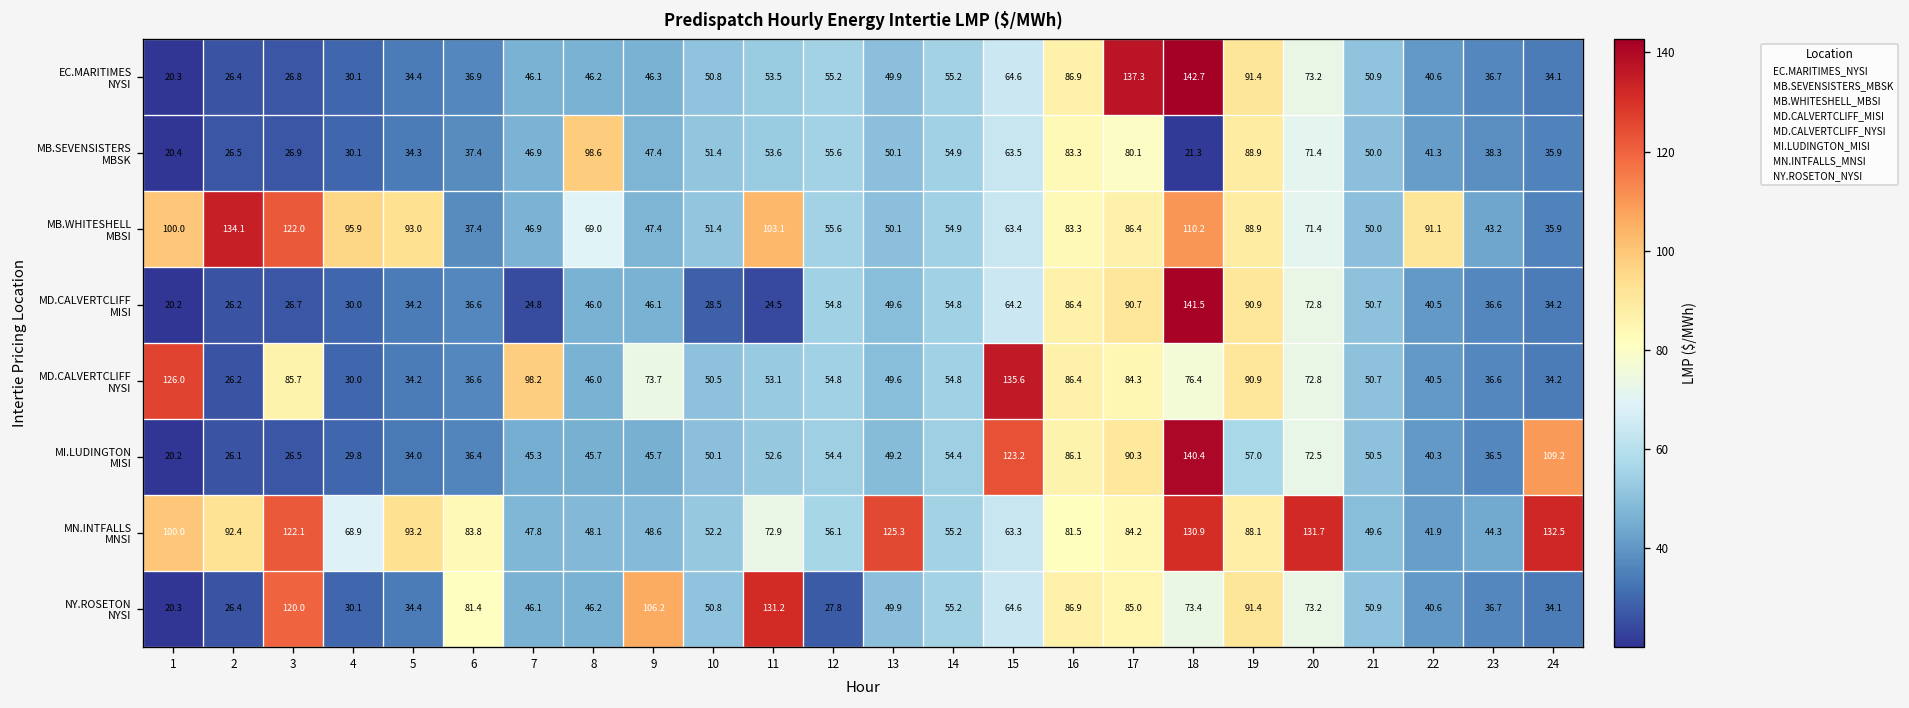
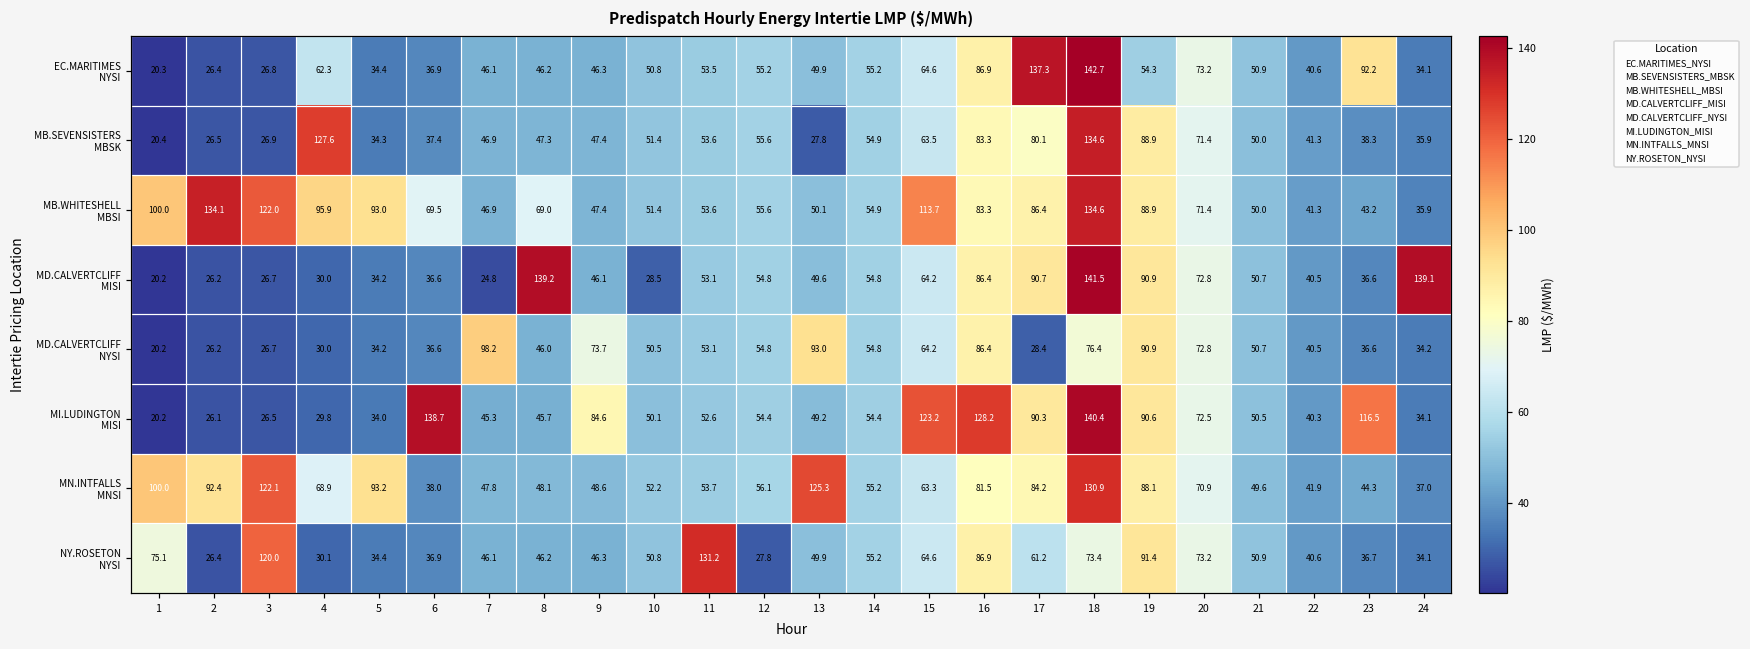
EC.MARITIMES NYSI, 4: 30.1 -> 62.3
EC.MARITIMES NYSI, 19: 91.4 -> 54.3
EC.MARITIMES NYSI, 23: 36.7 -> 92.2
MB.SEVENSISTERS MBSK, 4: 30.1 -> 127.6
MB.SEVENSISTERS MBSK, 8: 98.6 -> 47.3
MB.SEVENSISTERS MBSK, 13: 50.1 -> 27.8
MB.SEVENSISTERS MBSK, 18: 21.3 -> 134.6
MB.WHITESHELL MBSI, 6: 37.4 -> 69.5
MB.WHITESHELL MBSI, 11: 103.1 -> 53.6
MB.WHITESHELL MBSI, 15: 63.4 -> 113.7
MB.WHITESHELL MBSI, 18: 110.2 -> 134.6
MB.WHITESHELL MBSI, 22: 91.1 -> 41.3
MD.CALVERTCLIFF MISI, 8: 46.0 -> 139.2
MD.CALVERTCLIFF MISI, 11: 24.5 -> 53.1
MD.CALVERTCLIFF MISI, 24: 34.2 -> 139.1
MD.CALVERTCLIFF NYSI, 1: 126.0 -> 20.2
MD.CALVERTCLIFF NYSI, 3: 85.7 -> 26.7
MD.CALVERTCLIFF NYSI, 13: 49.6 -> 93.0
MD.CALVERTCLIFF NYSI, 15: 135.6 -> 64.2
MD.CALVERTCLIFF NYSI, 17: 84.3 -> 28.4
MI.LUDINGTON MISI, 6: 36.4 -> 138.7
MI.LUDINGTON MISI, 9: 45.7 -> 84.6
MI.LUDINGTON MISI, 16: 86.1 -> 128.2
MI.LUDINGTON MISI, 19: 57.0 -> 90.6
MI.LUDINGTON MISI, 23: 36.5 -> 116.5
MI.LUDINGTON MISI, 24: 109.2 -> 34.1
MN.INTFALLS MNSI, 6: 83.8 -> 38.0
MN.INTFALLS MNSI, 11: 72.9 -> 53.7
MN.INTFALLS MNSI, 20: 131.7 -> 70.9
MN.INTFALLS MNSI, 24: 132.5 -> 37.0
NY.ROSETON NYSI, 1: 20.3 -> 75.1
NY.ROSETON NYSI, 6: 81.4 -> 36.9
NY.ROSETON NYSI, 9: 106.2 -> 46.3
NY.ROSETON NYSI, 17: 85.0 -> 61.2
